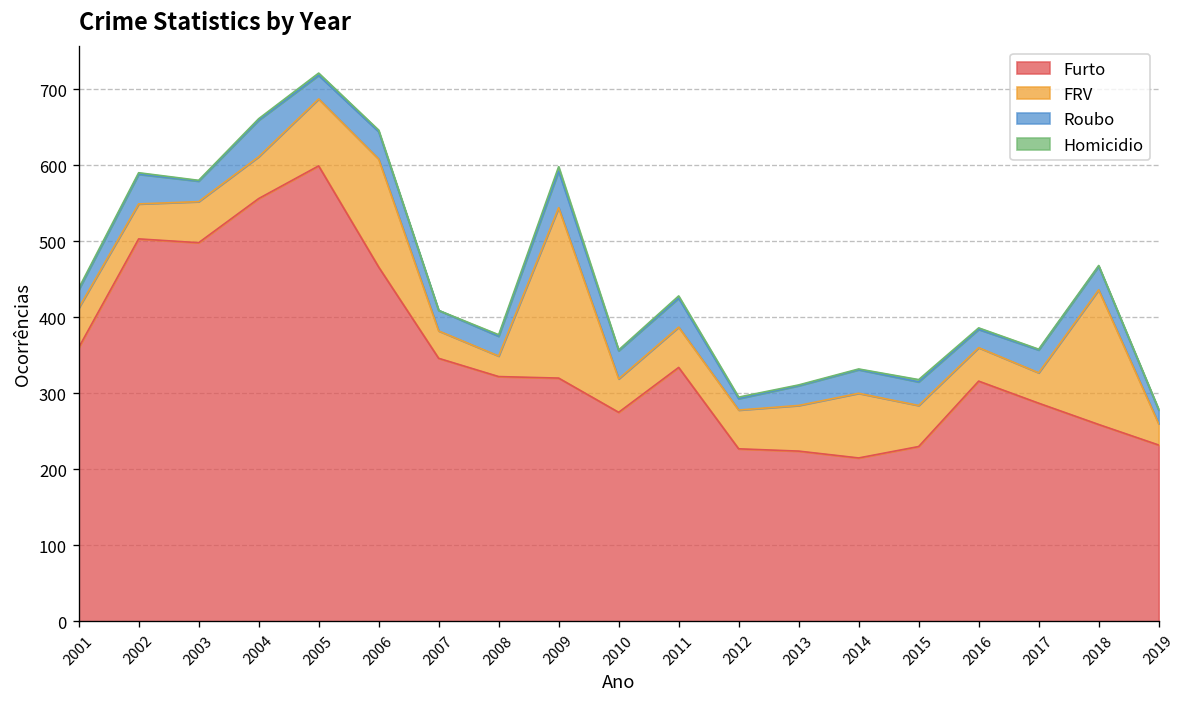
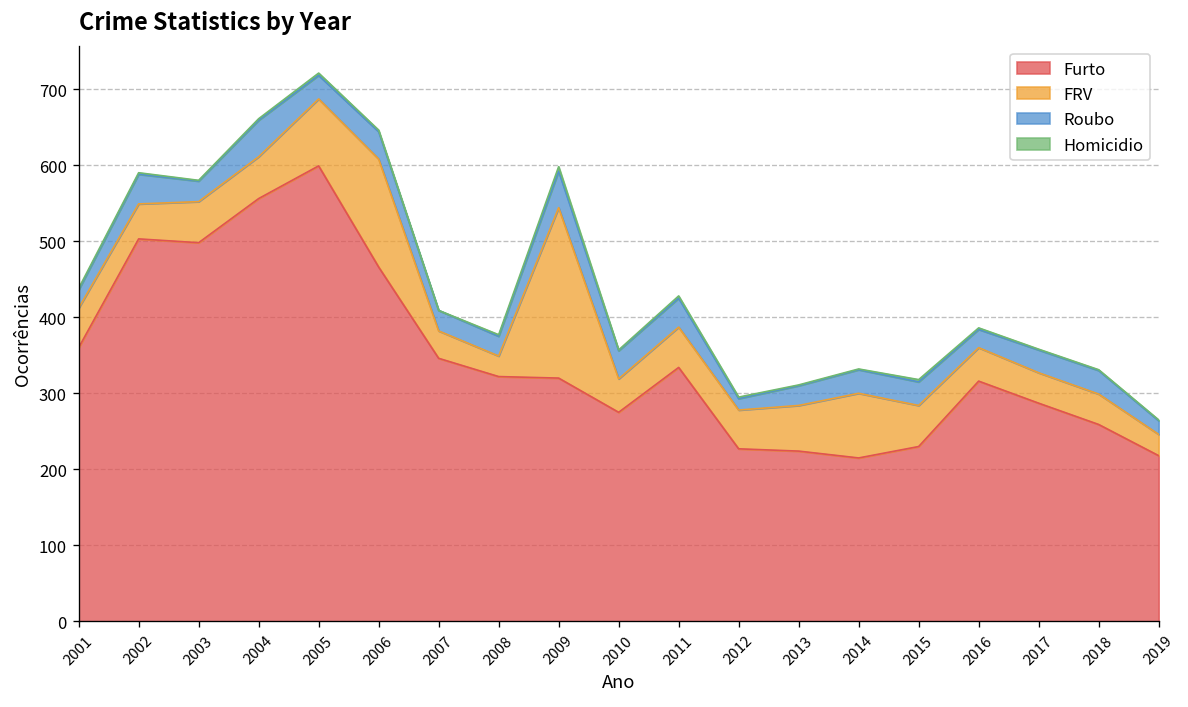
FRV, 2018: 180 -> 40
Furto, 2019: 230 -> 220
